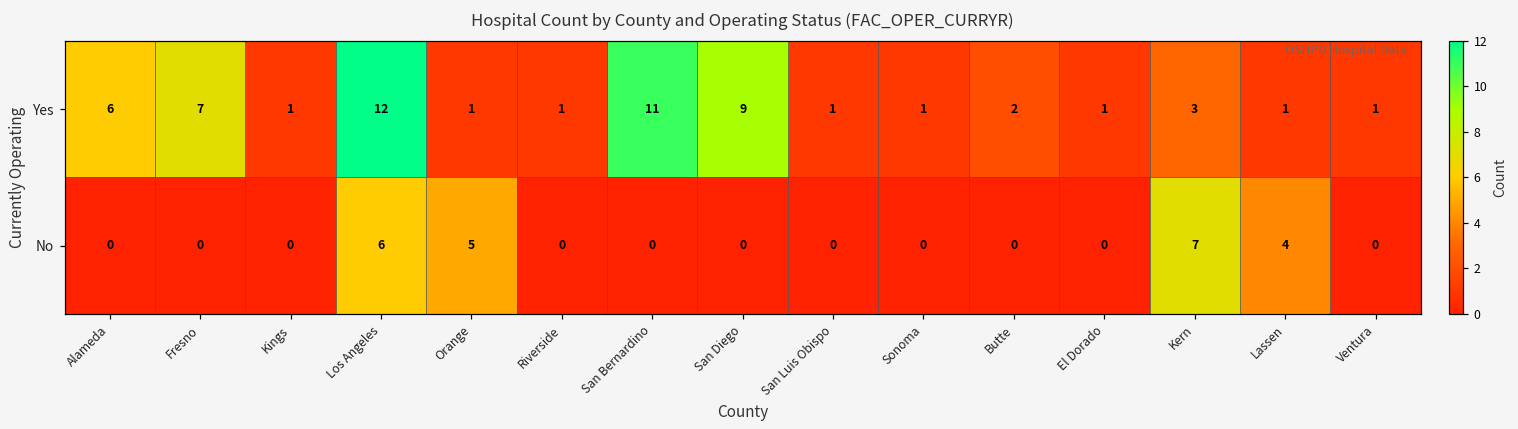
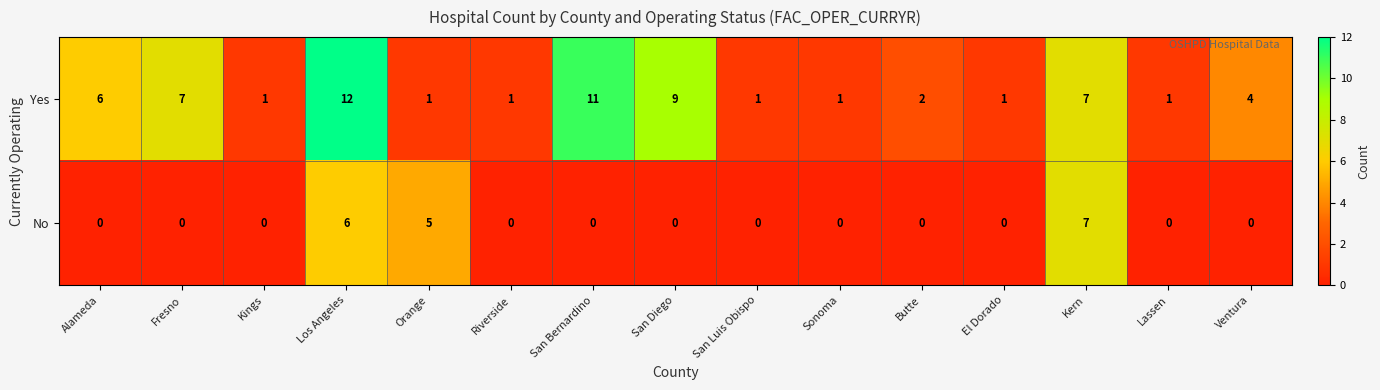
Yes, Kern: 3 -> 7
Yes, Ventura: 1 -> 4
No, Lassen: 4 -> 0
